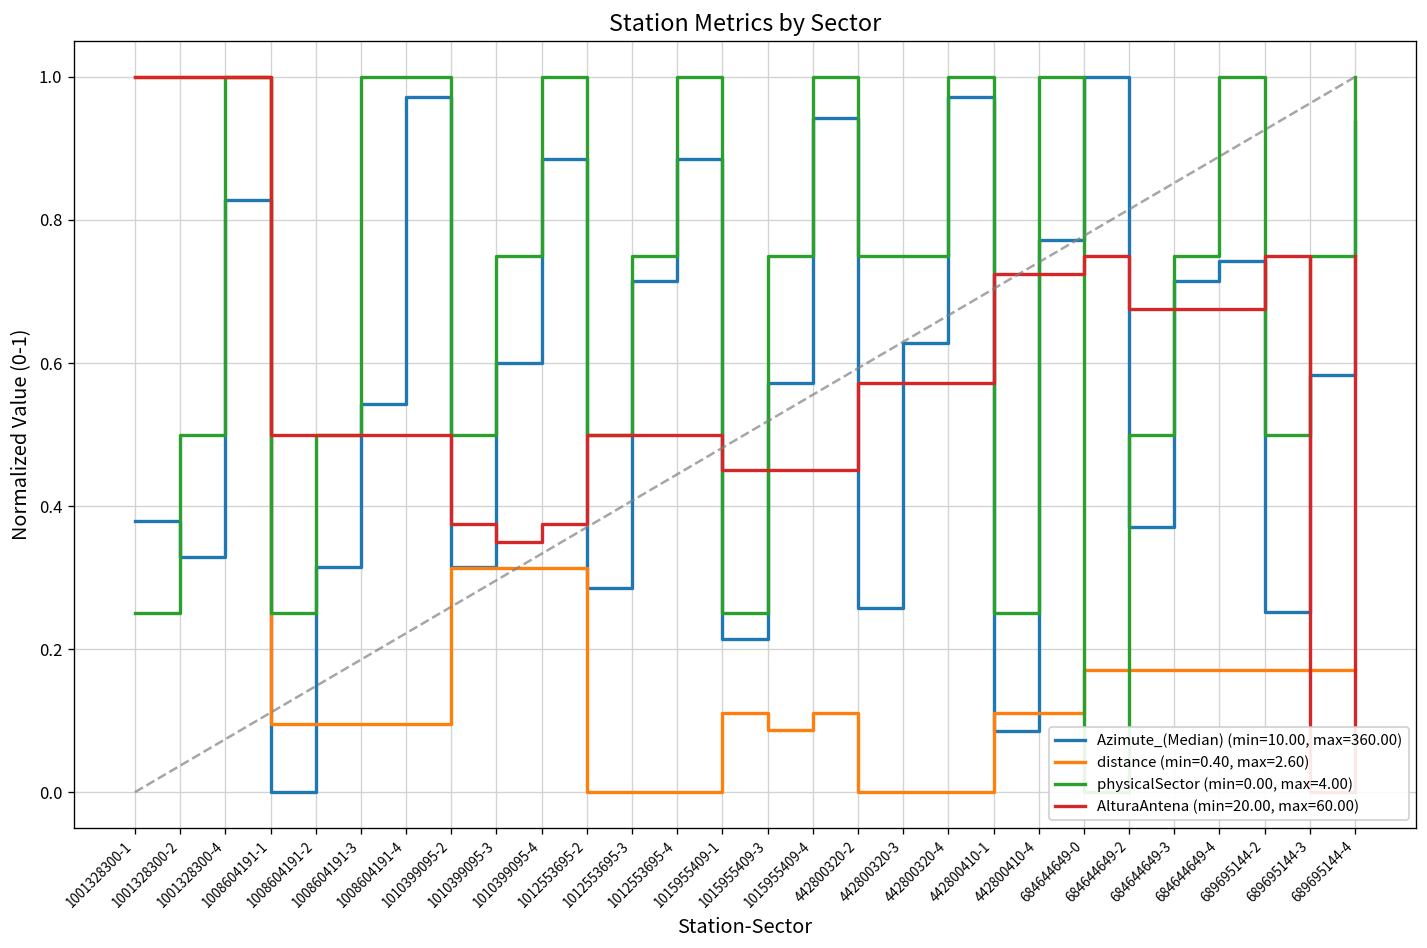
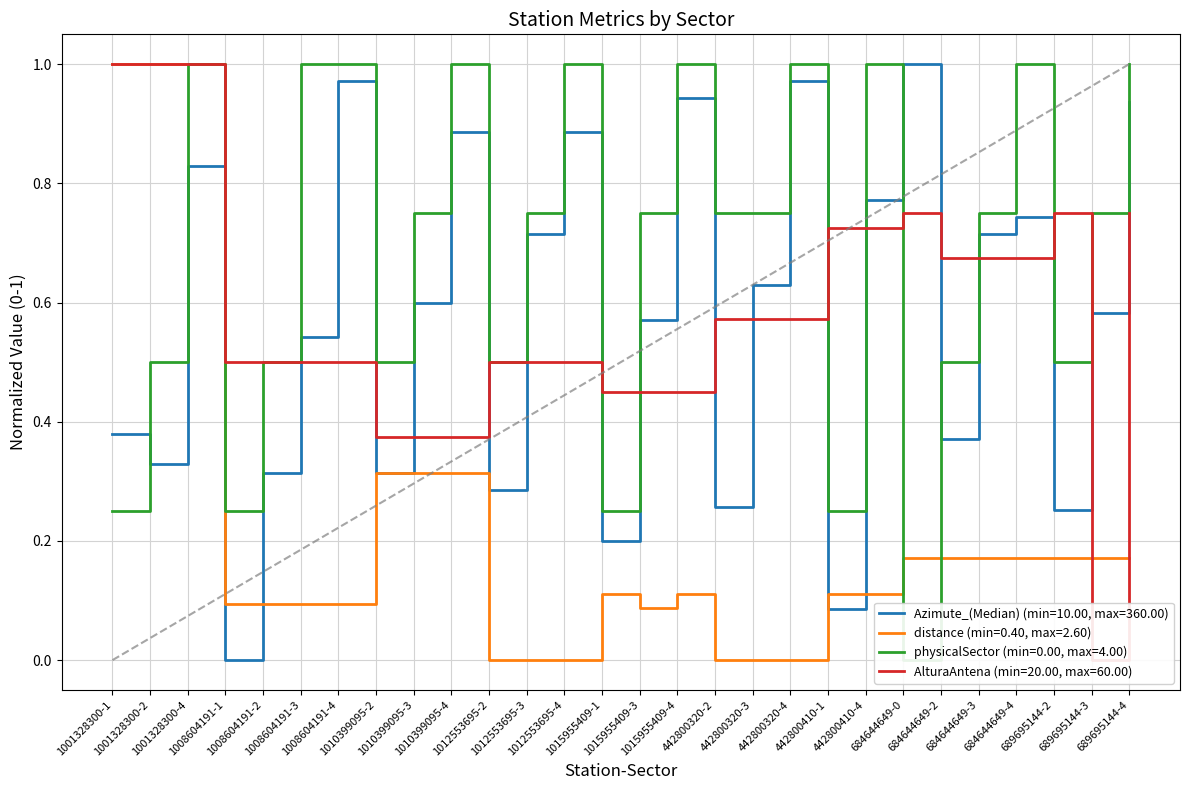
AlturaAntena (min=20.00, max=60.00), 1010399095-3: 0.35 -> 0.38
Azimute_(Median) (min=10.00, max=360.00), 1015955409-1: 0.21 -> 0.20
